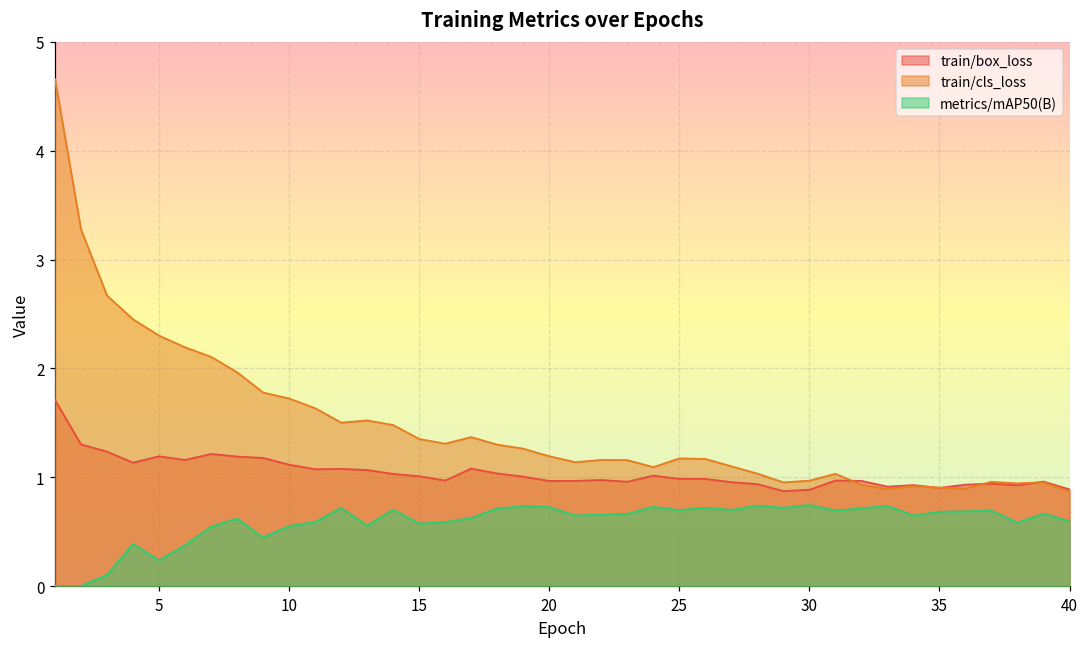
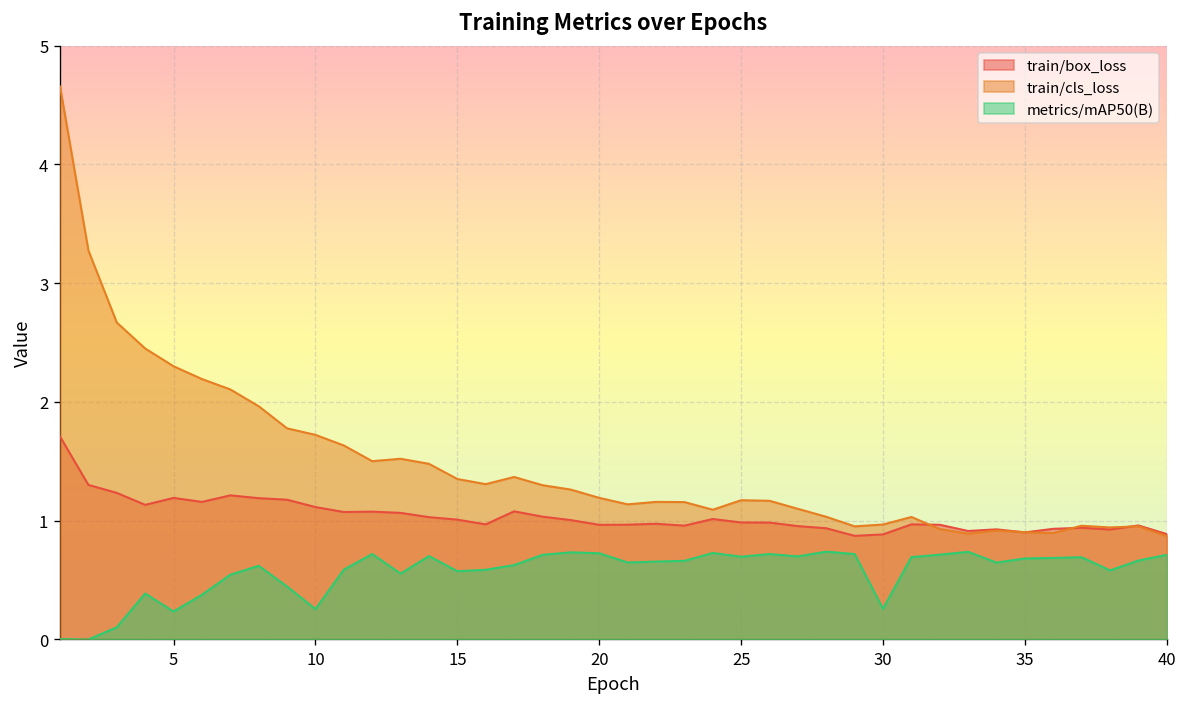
metrics/mAP50(B), 10: 0.6 -> 0.3
metrics/mAP50(B), 30: 0.7 -> 0.3
metrics/mAP50(B), 40: 0.6 -> 0.7
